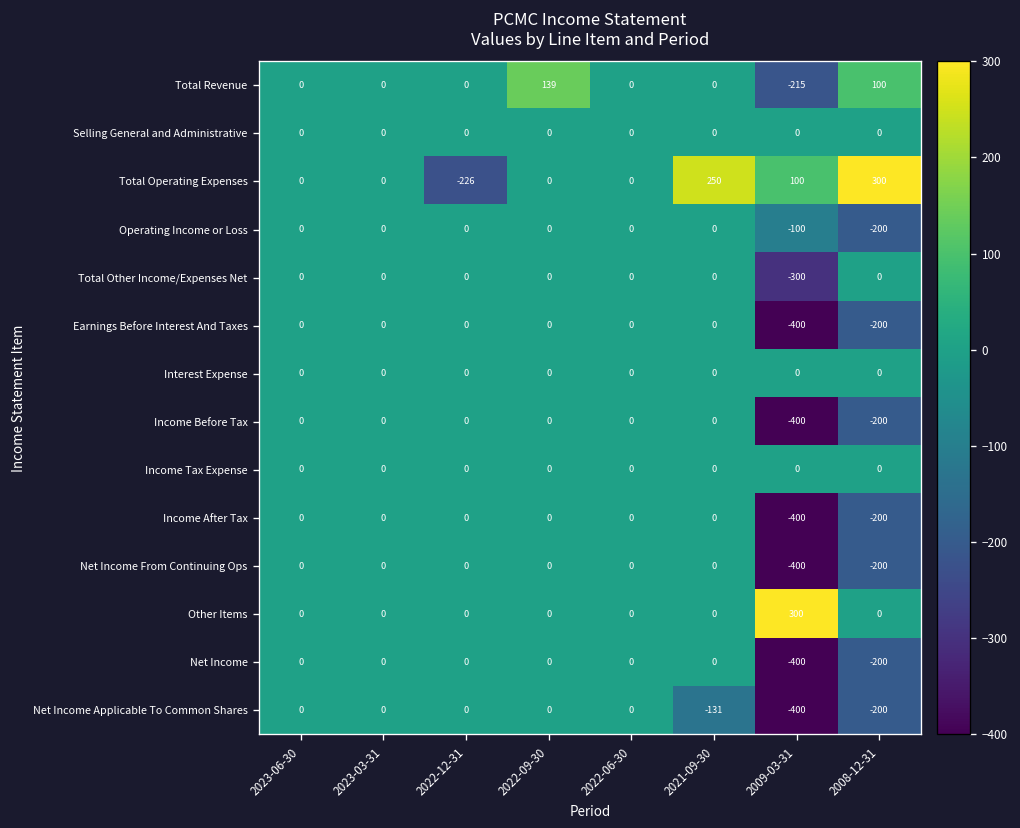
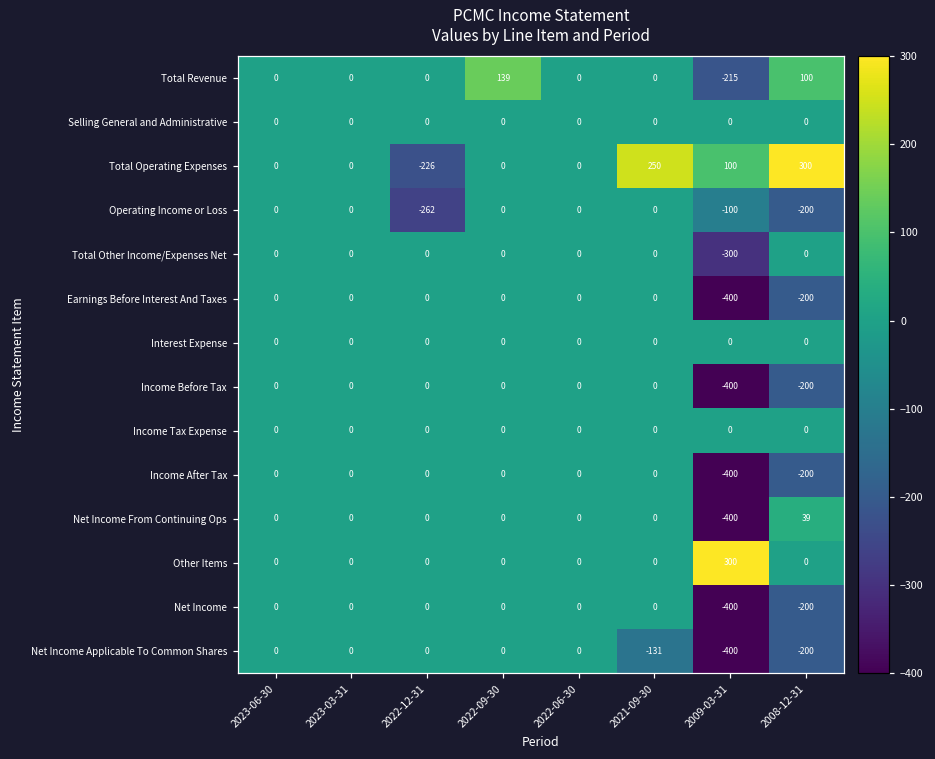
Operating Income or Loss, 2022-12-31: 0 -> -262
Net Income From Continuing Ops, 2008-12-31: -200 -> 39
